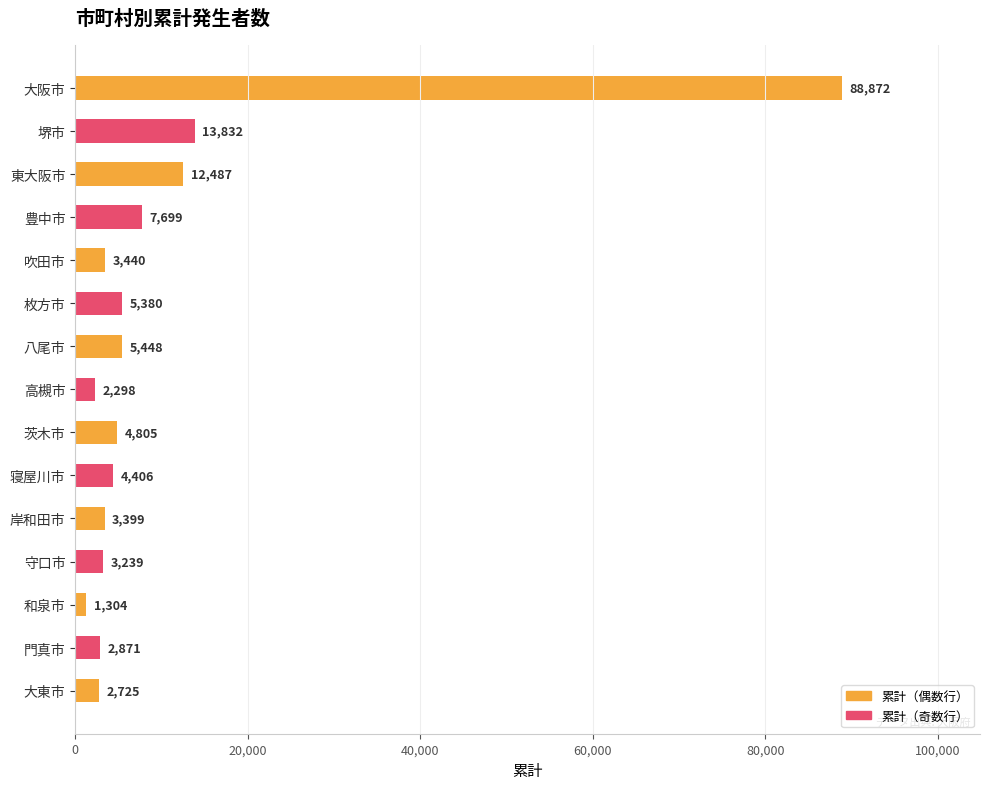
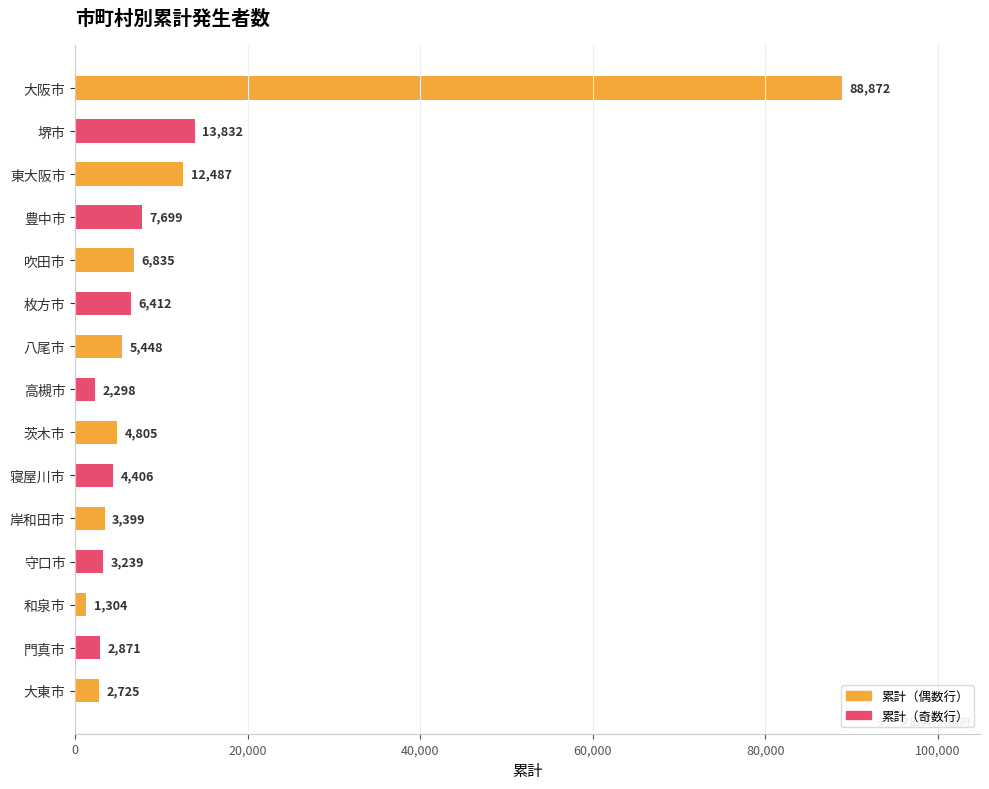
吹田市: 3,440 -> 6,835
枚方市: 5,380 -> 6,412
